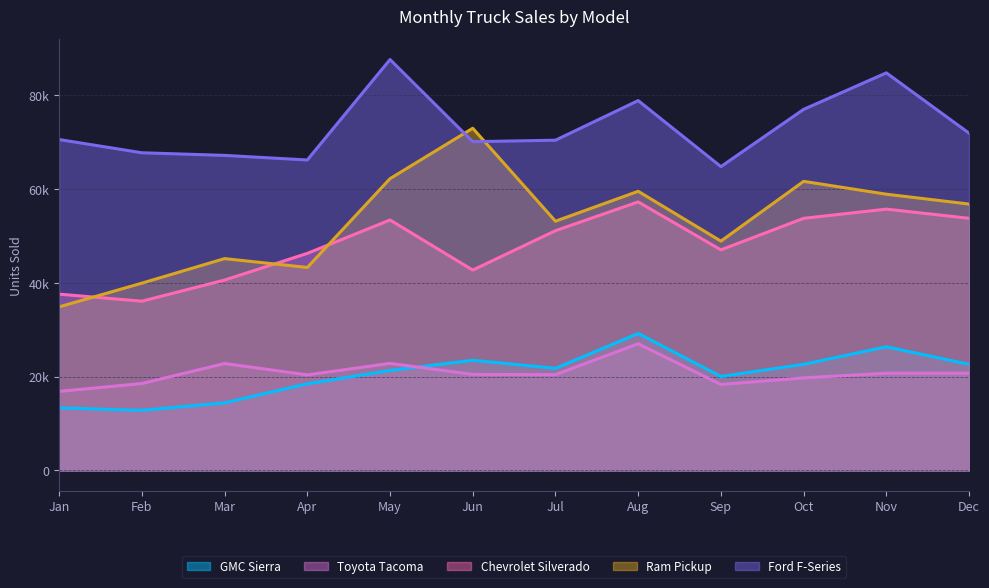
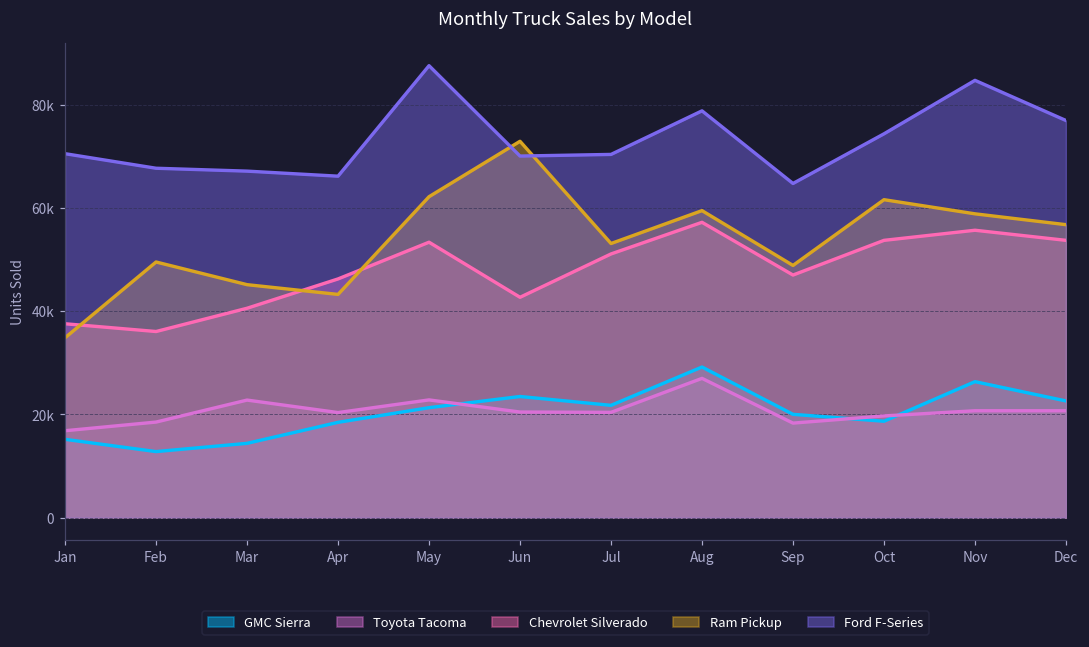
GMC Sierra, Jan: 13000 -> 15000
Ram Pickup, Feb: 40000 -> 50000
GMC Sierra, Oct: 23000 -> 19000
Ford F-Series, Oct: 77000 -> 74000
Ford F-Series, Dec: 72000 -> 77000
